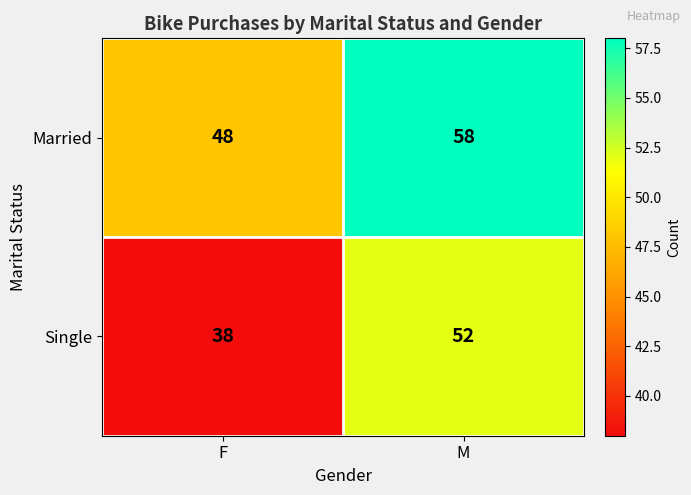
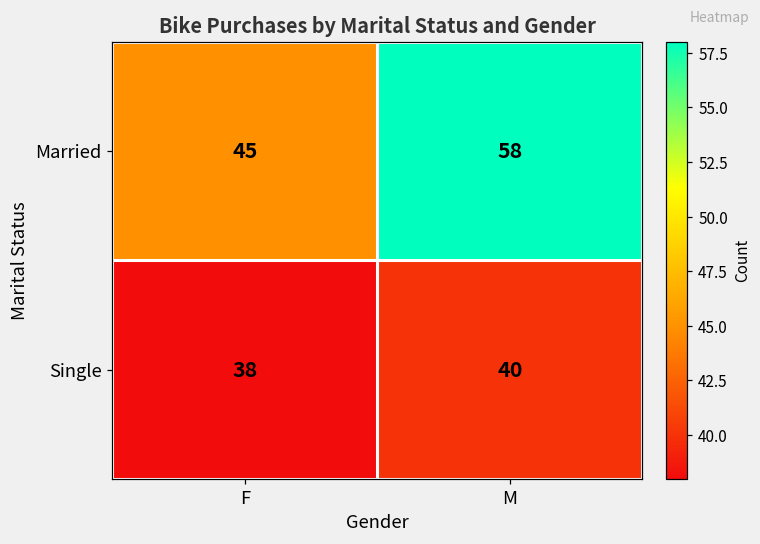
Married, F: 48 -> 45
Single, M: 52 -> 40
